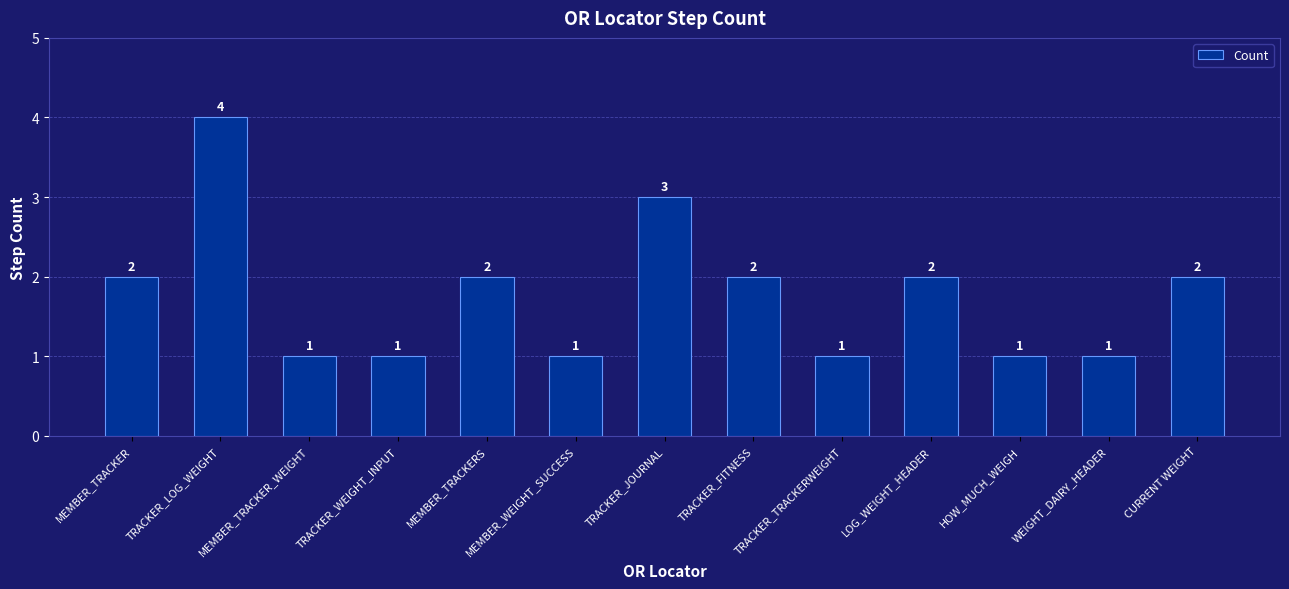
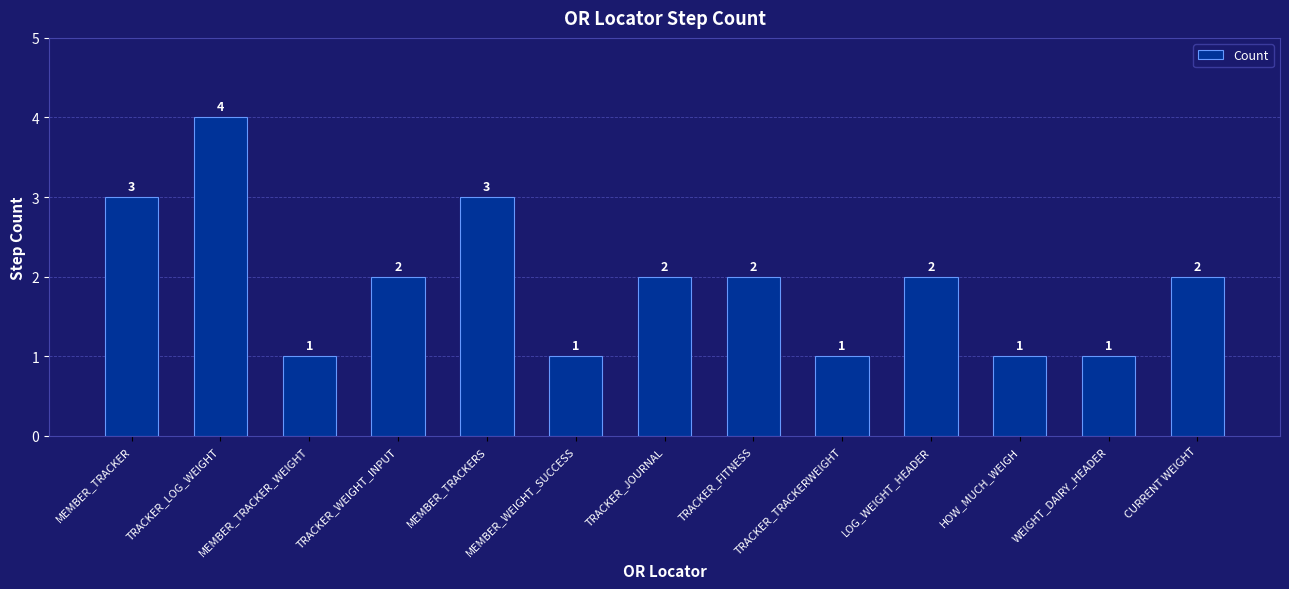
MEMBER_TRACKER: 2 -> 3
TRACKER_WEIGHT_INPUT: 1 -> 2
MEMBER_TRACKERS: 2 -> 3
TRACKER_JOURNAL: 3 -> 2
